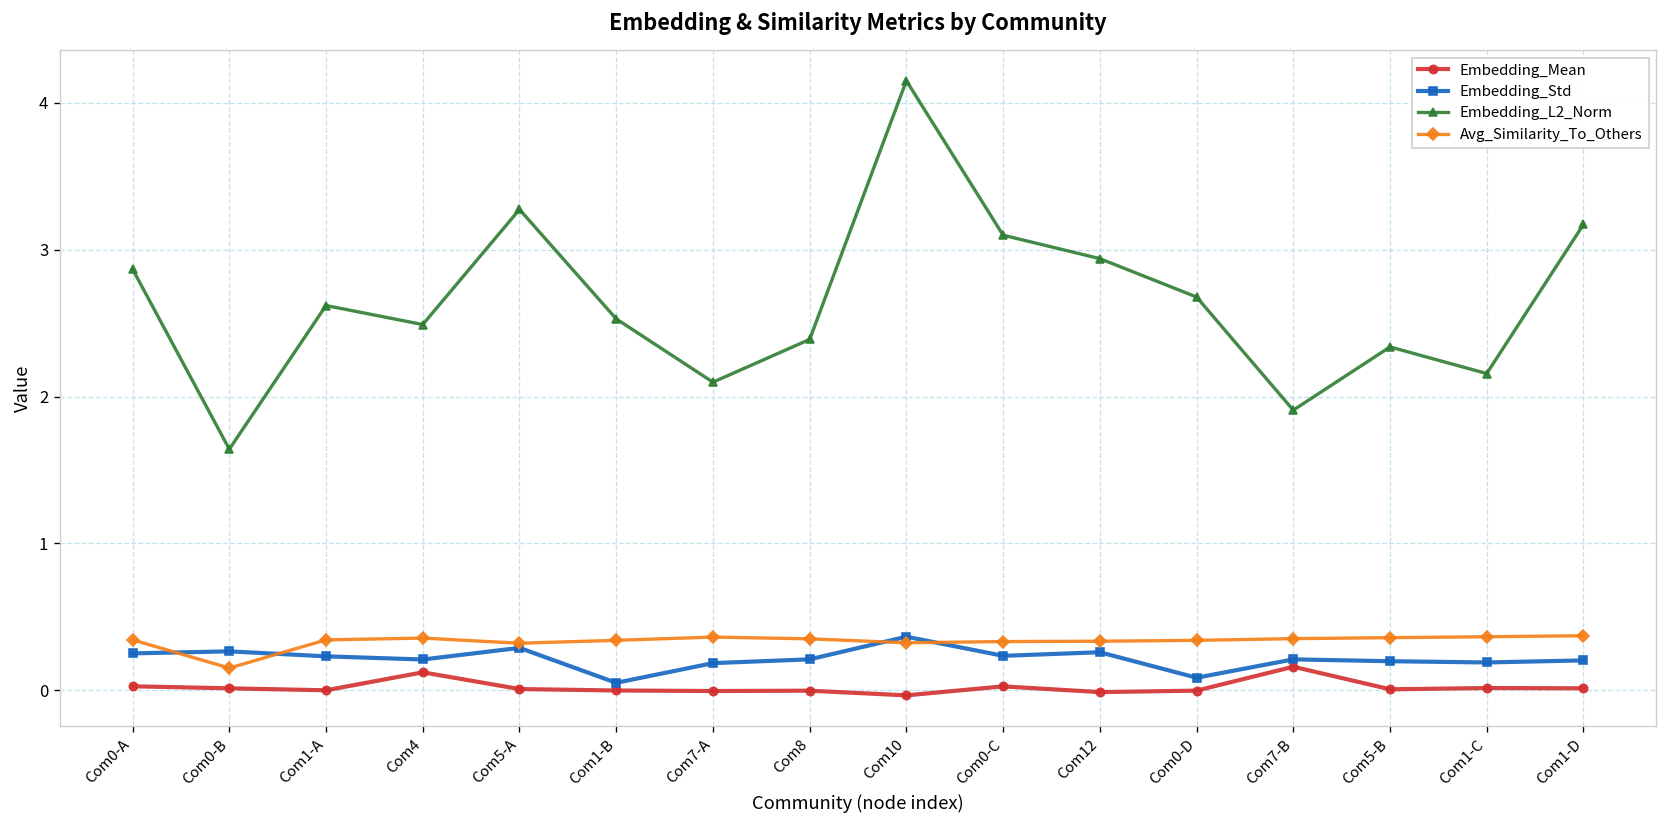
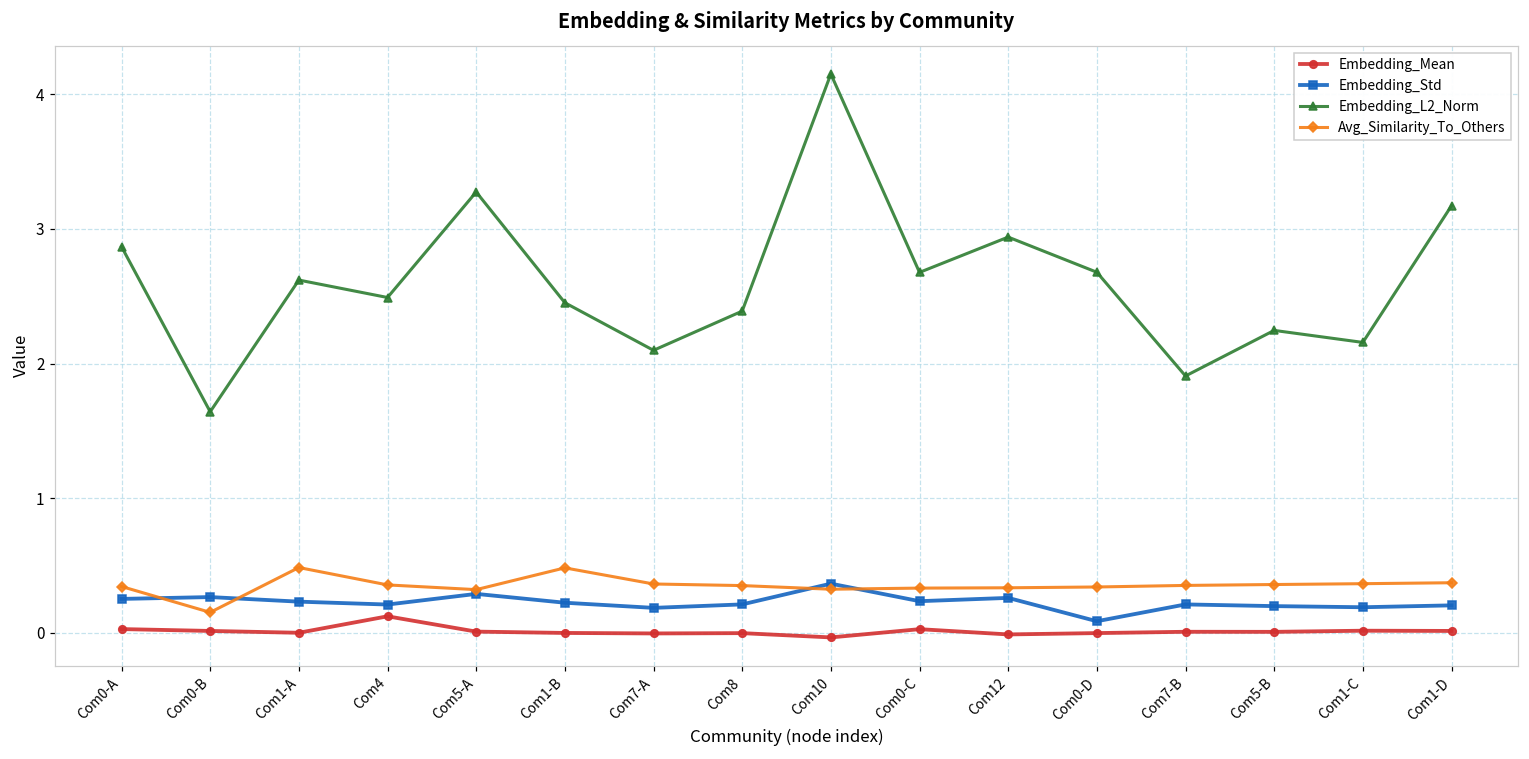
Avg_Similarity_To_Others, Com1-A: 0.34 -> 0.48
Embedding_Std, Com1-B: 0.05 -> 0.22
Embedding_L2_Norm, Com1-B: 2.53 -> 2.45
Avg_Similarity_To_Others, Com1-B: 0.34 -> 0.48
Embedding_L2_Norm, Com0-C: 3.10 -> 2.68
Embedding_Mean, Com7-B: 0.16 -> 0.01
Embedding_L2_Norm, Com5-B: 2.34 -> 2.25
